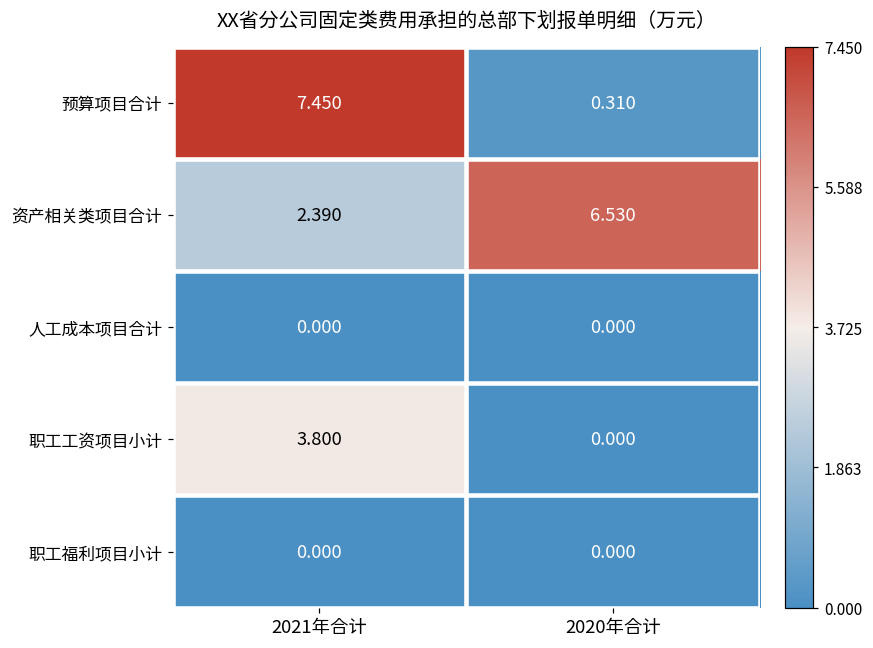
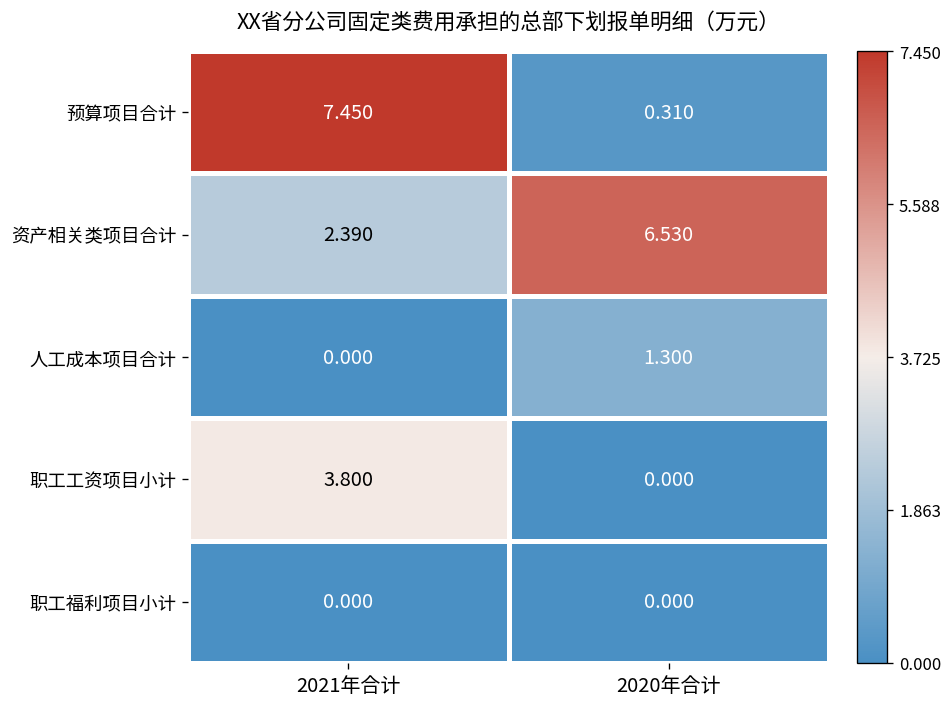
人工成本项目合计, 2020年合计: 0.000 -> 1.300
